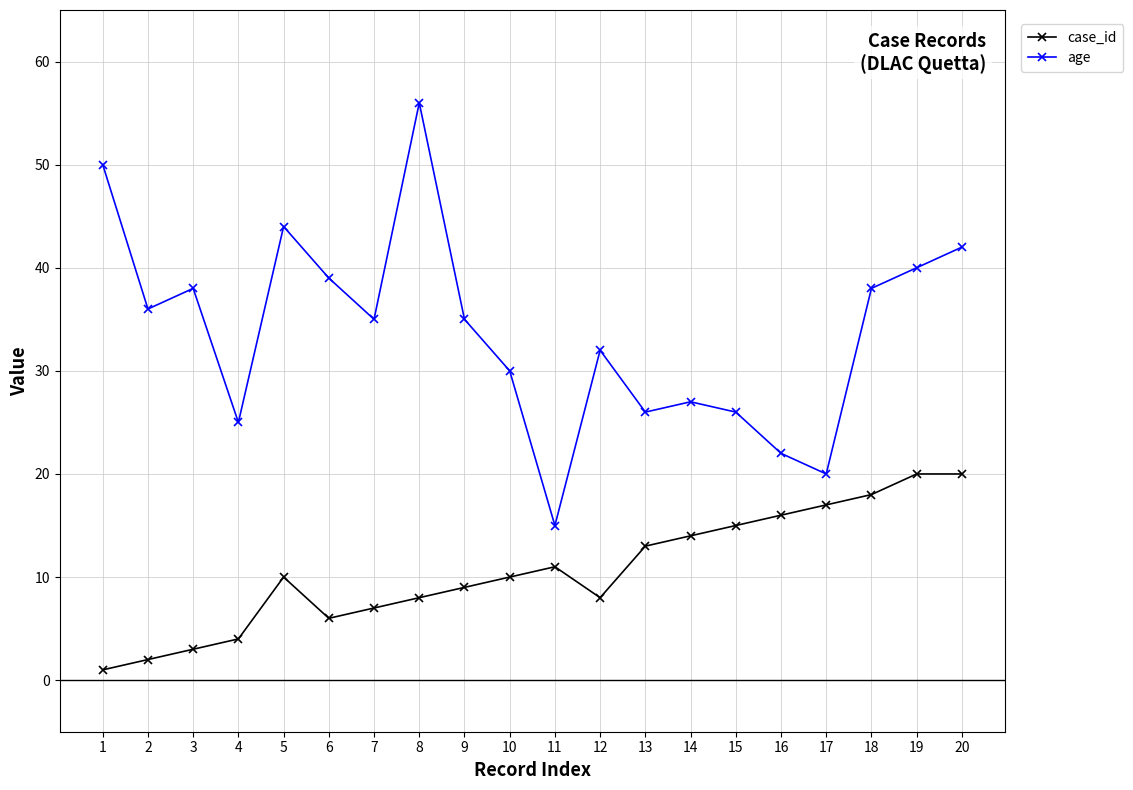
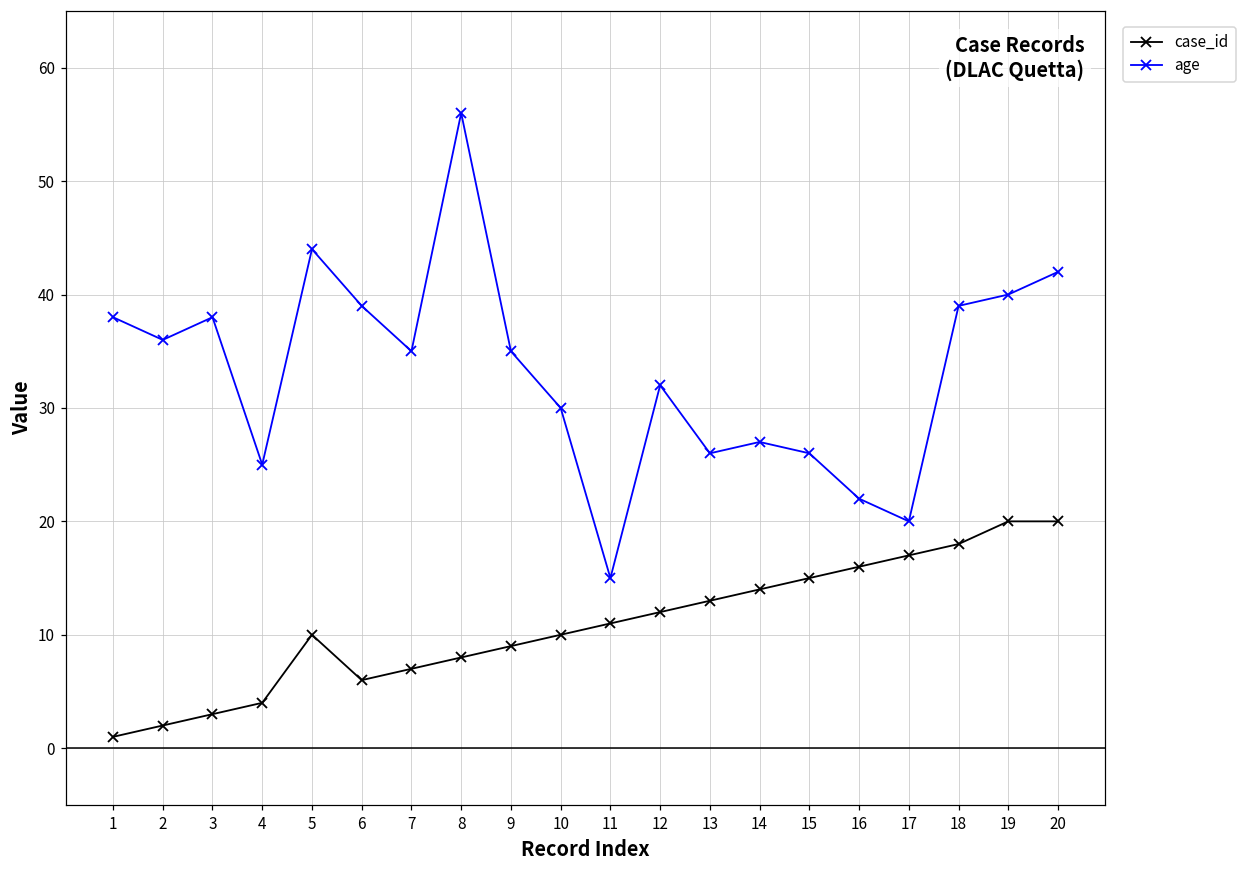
age, 1: 50 -> 38
case_id, 12: 8 -> 12
age, 18: 38 -> 39
